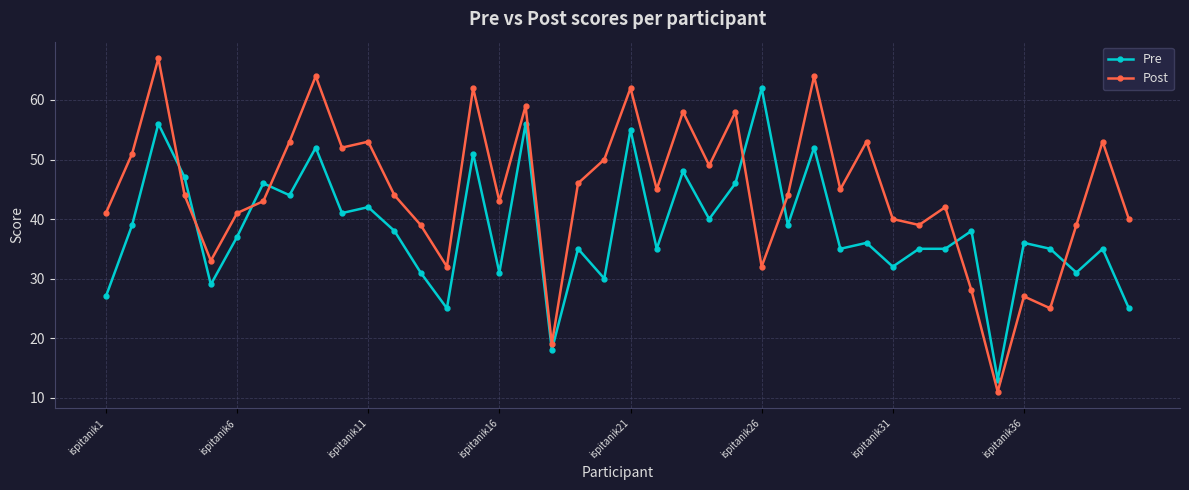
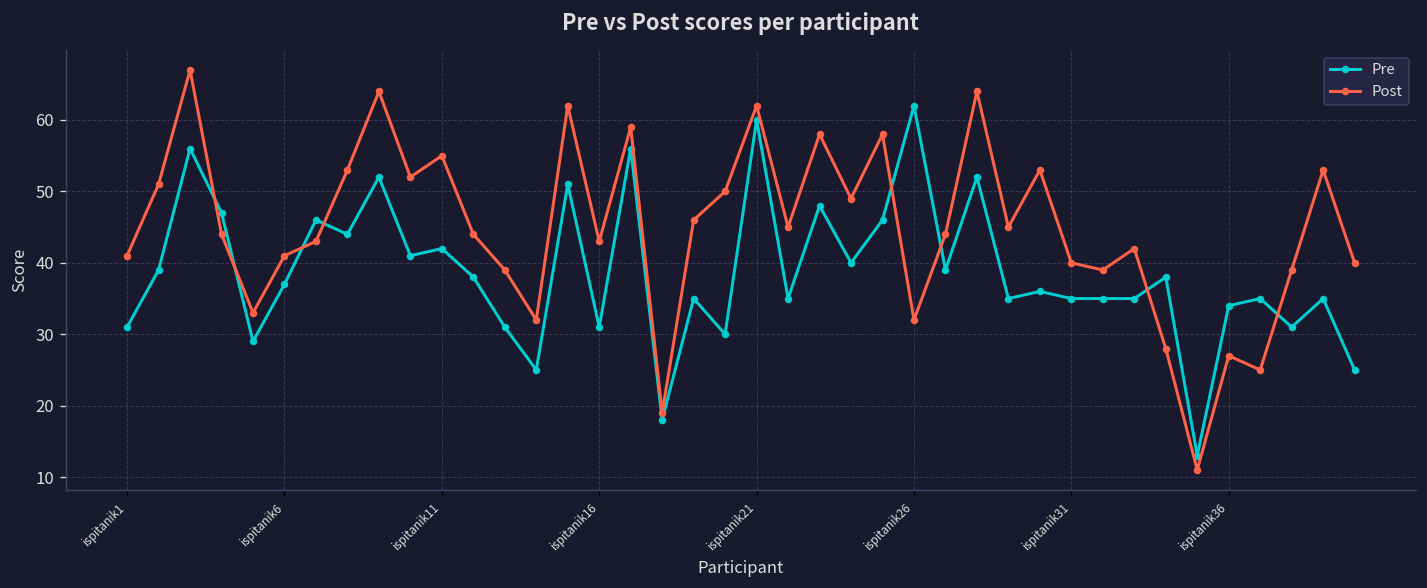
Pre, ispitanik1: 27 -> 31
Post, ispitanik11: 53 -> 55
Pre, ispitanik21: 55 -> 60
Pre, ispitanik31: 32 -> 35
Pre, ispitanik36: 36 -> 34
